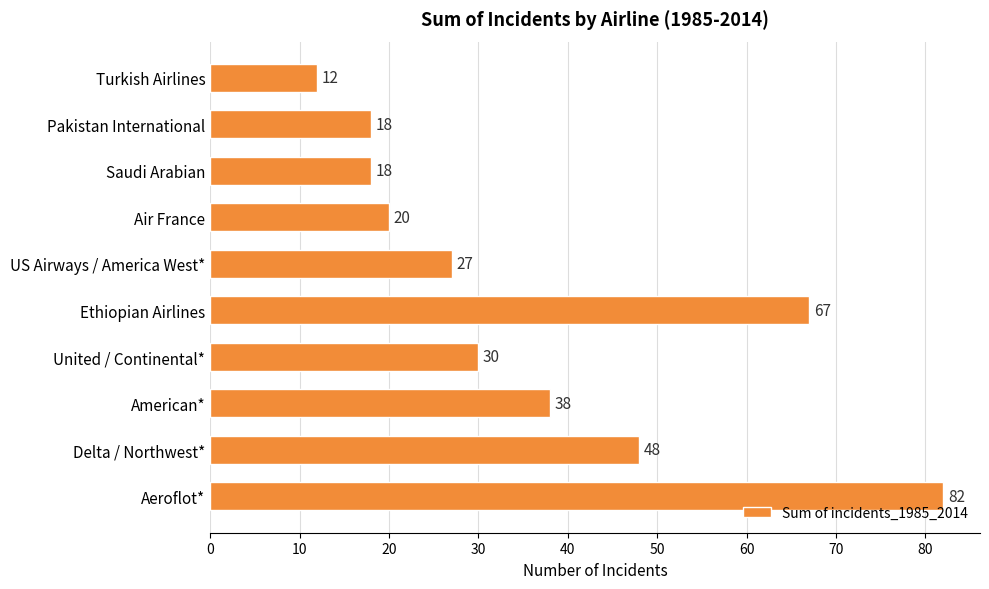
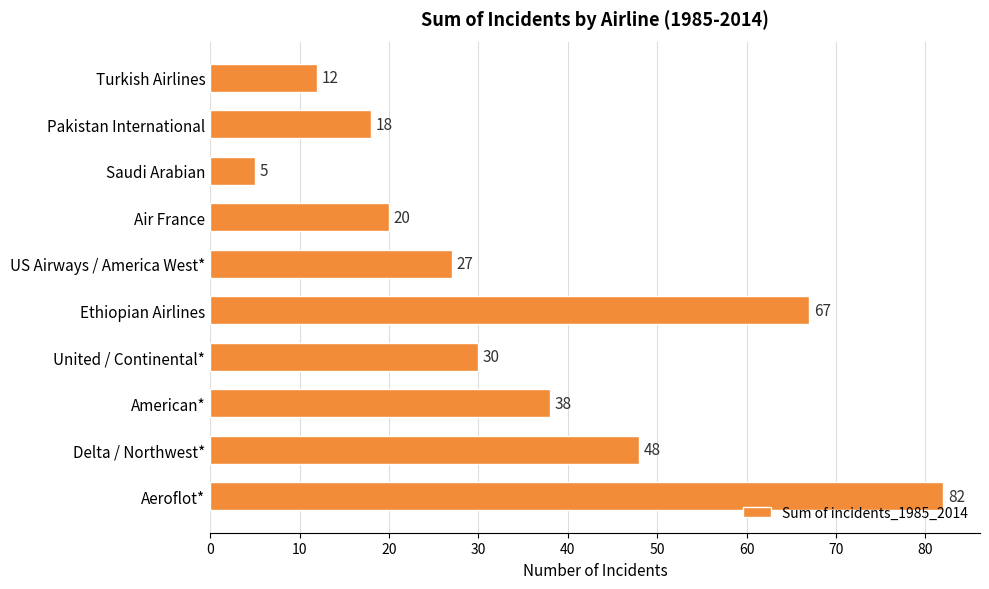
Saudi Arabian: 18 -> 5
